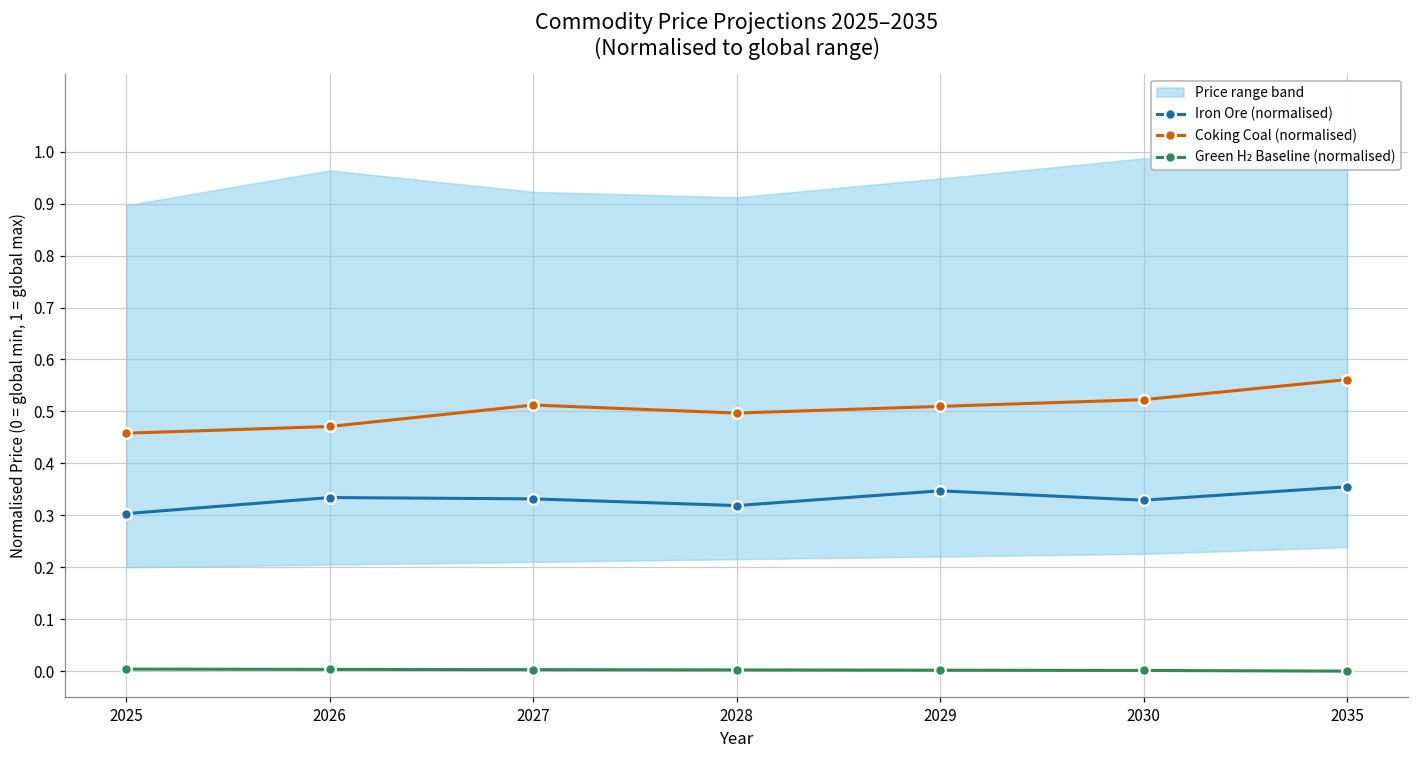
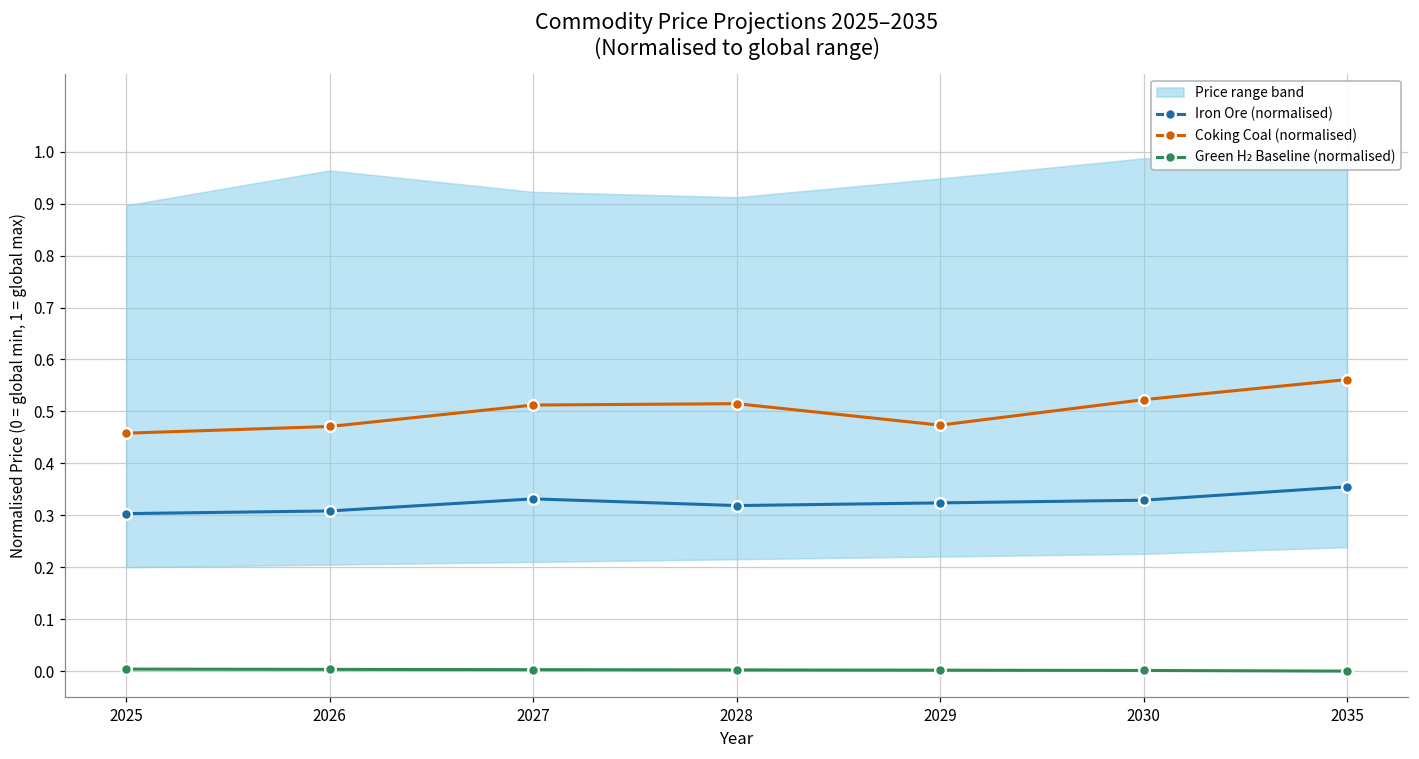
Iron Ore (normalised), 2026: 0.33 -> 0.31
Coking Coal (normalised), 2028: 0.50 -> 0.51
Iron Ore (normalised), 2029: 0.35 -> 0.32
Coking Coal (normalised), 2029: 0.51 -> 0.47
